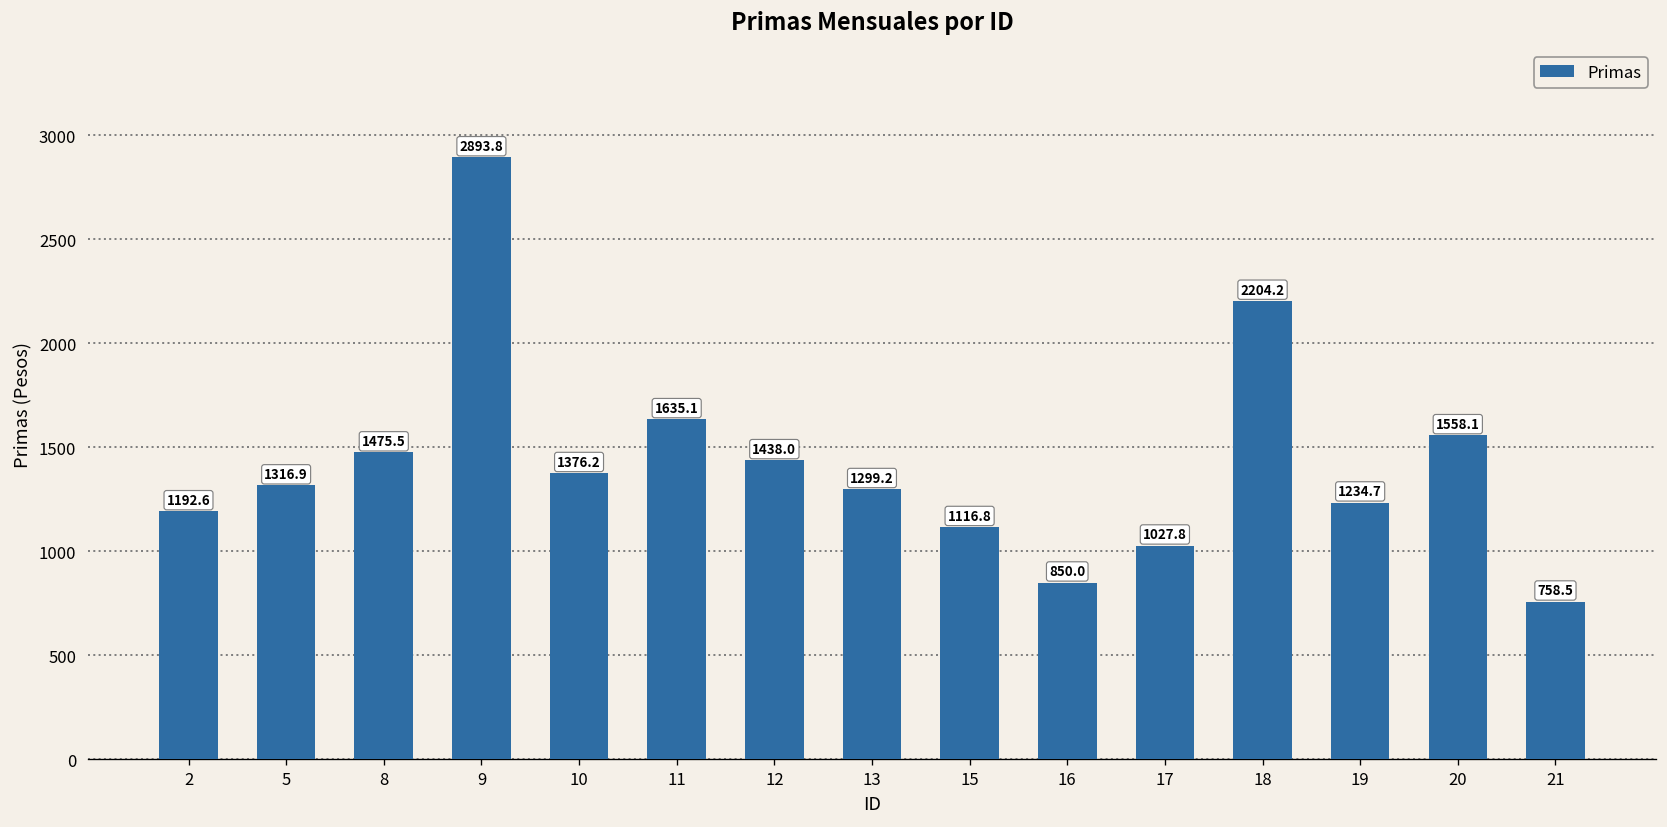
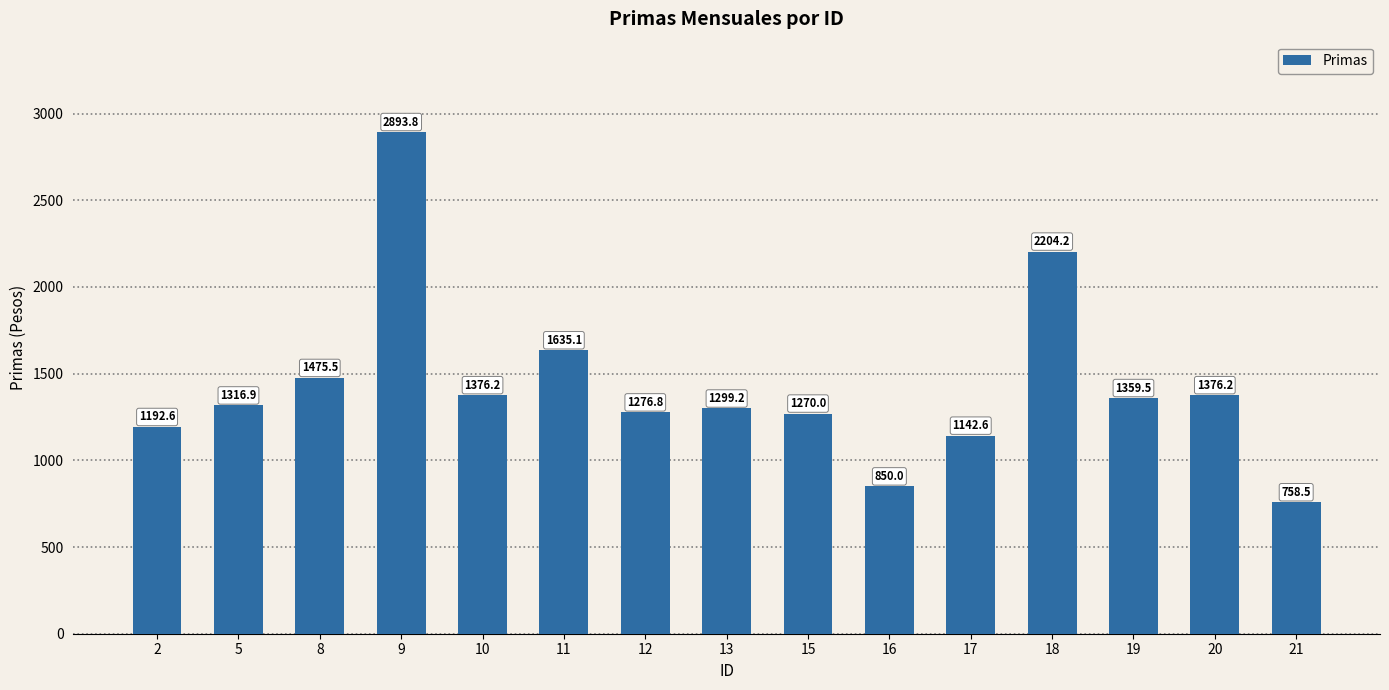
12: 1438.0 -> 1276.8
15: 1116.8 -> 1270.0
17: 1027.8 -> 1142.6
19: 1234.7 -> 1359.5
20: 1558.1 -> 1376.2
